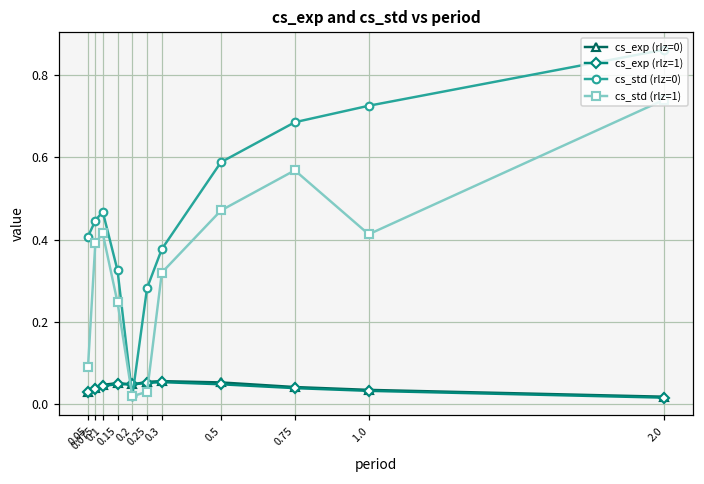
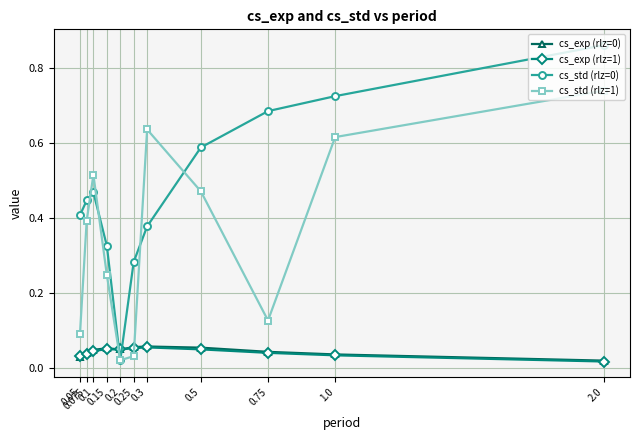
cs_std (rlz=1), 0.1: 0.42 -> 0.51
cs_std (rlz=1), 0.3: 0.32 -> 0.64
cs_std (rlz=1), 0.75: 0.57 -> 0.13
cs_std (rlz=1), 1.0: 0.41 -> 0.62
